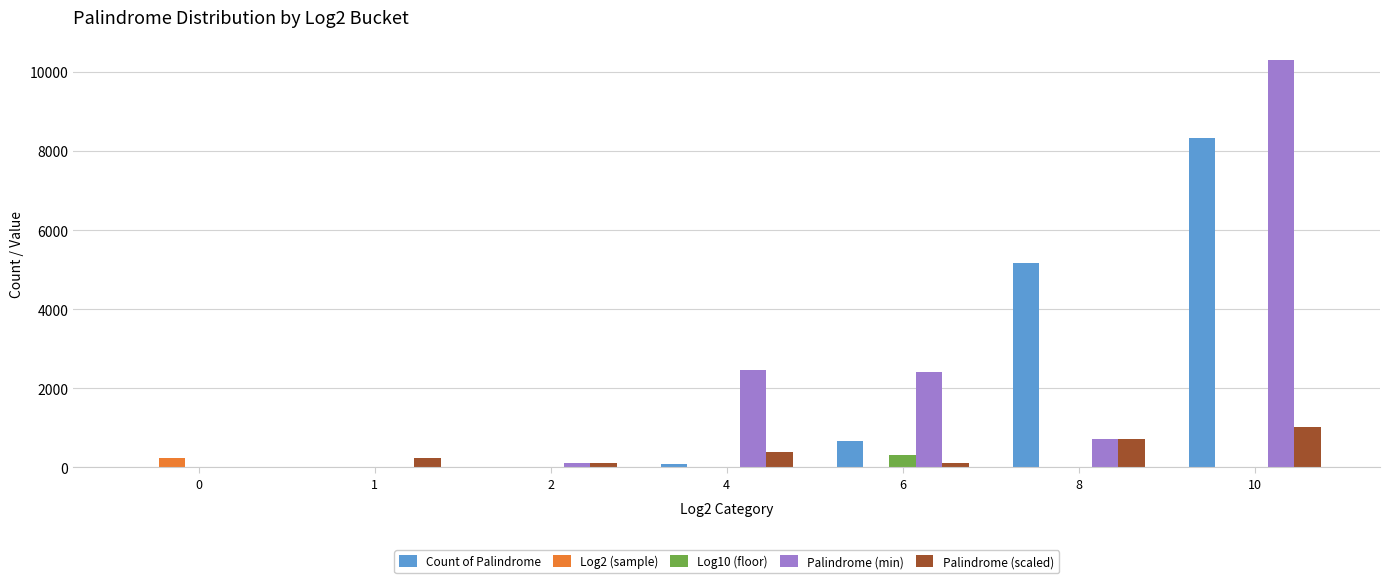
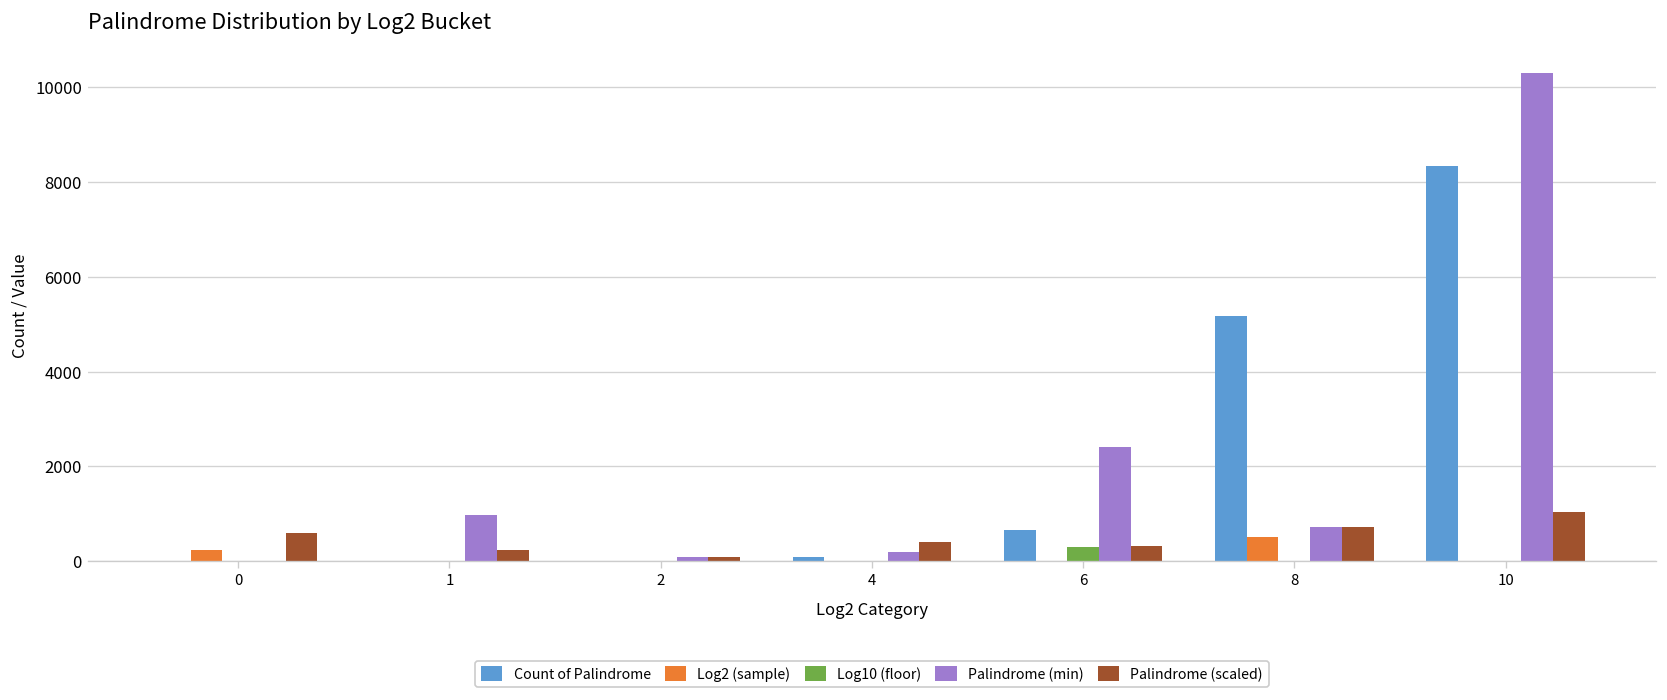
Palindrome (scaled), 0: 0 -> 600
Palindrome (min), 1: 0 -> 1000
Palindrome (min), 4: 2500 -> 200
Palindrome (scaled), 6: 100 -> 300
Log2 (sample), 8: 0 -> 500
